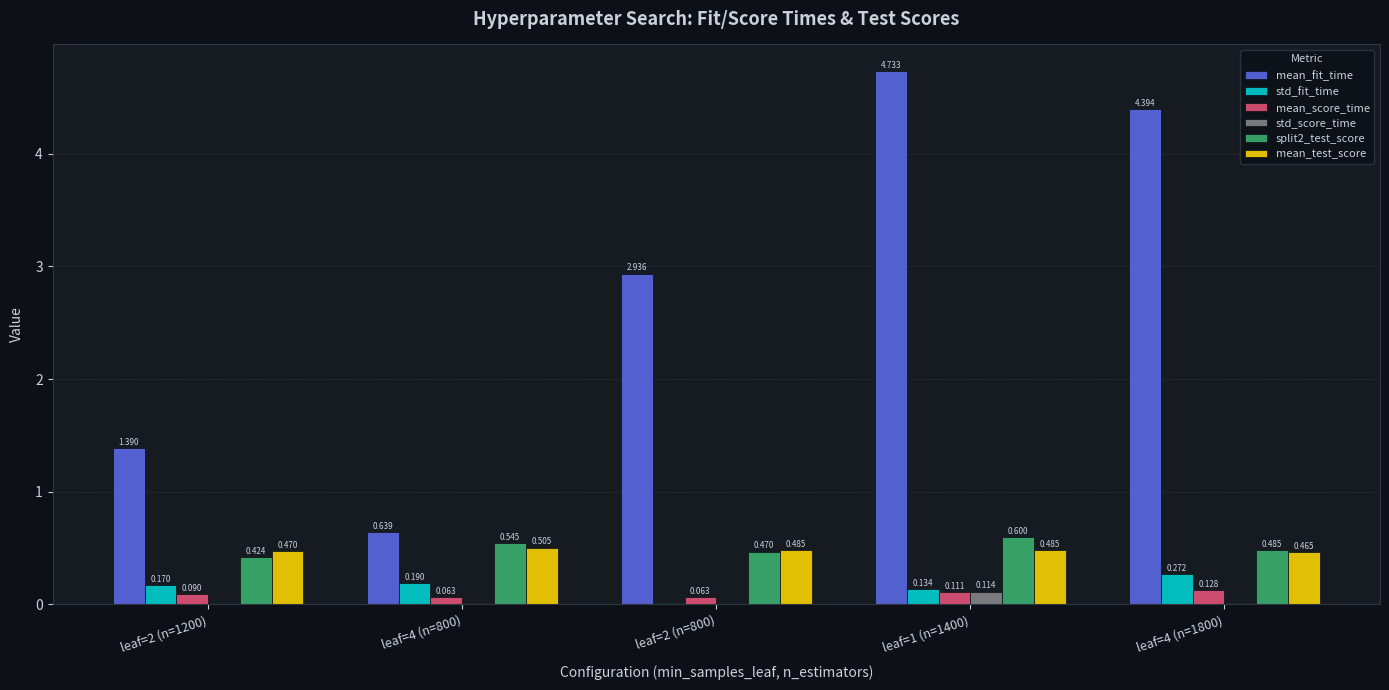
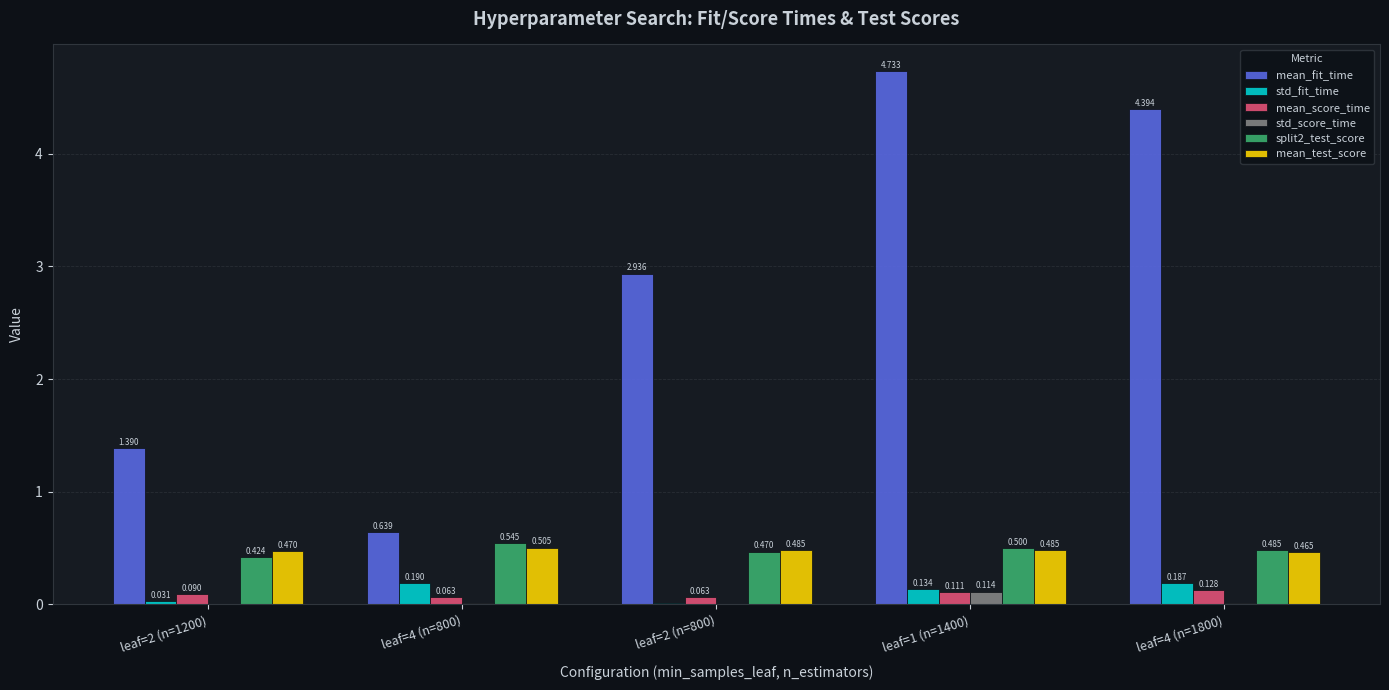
std_fit_time, leaf=2 (n=1200): 0.170 -> 0.031
split2_test_score, leaf=1 (n=1400): 0.600 -> 0.500
std_fit_time, leaf=4 (n=1800): 0.272 -> 0.187
